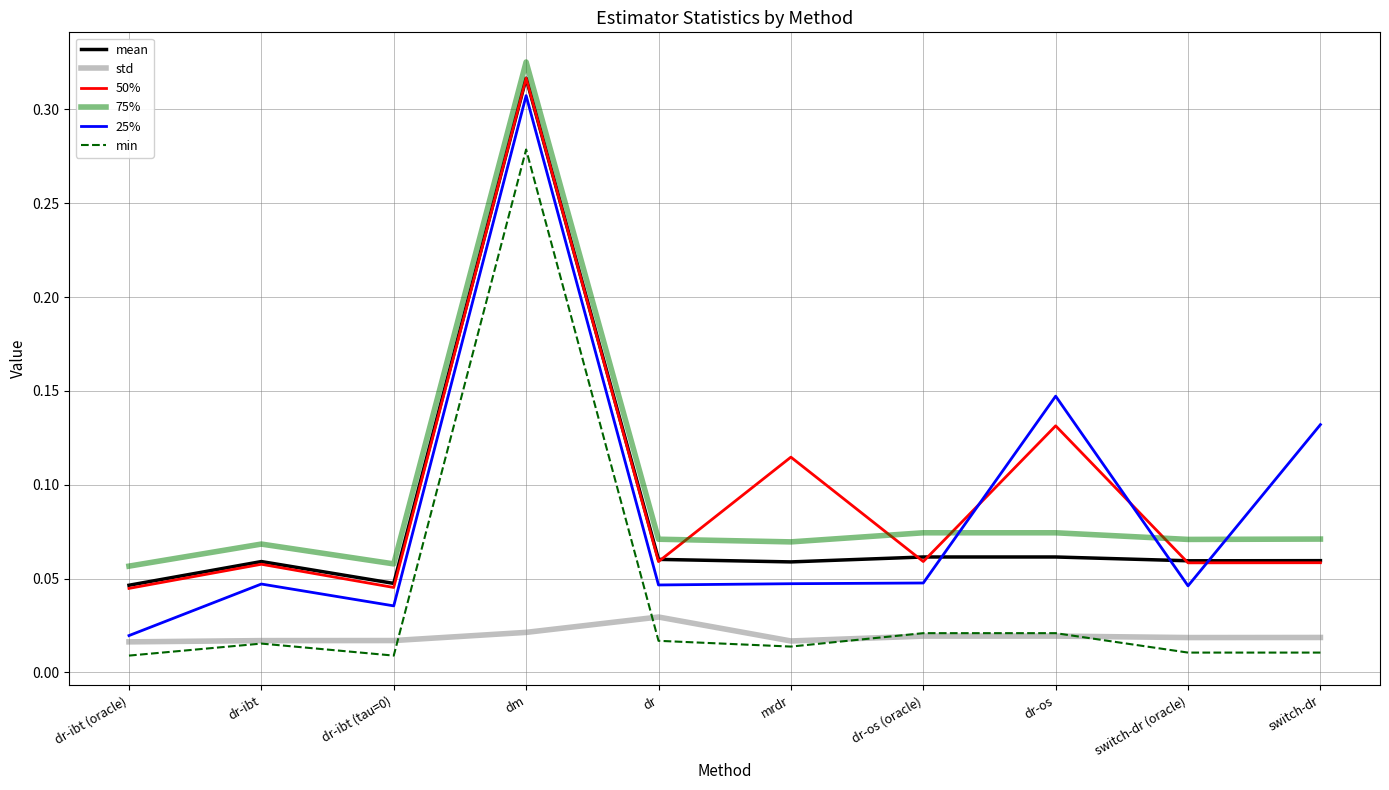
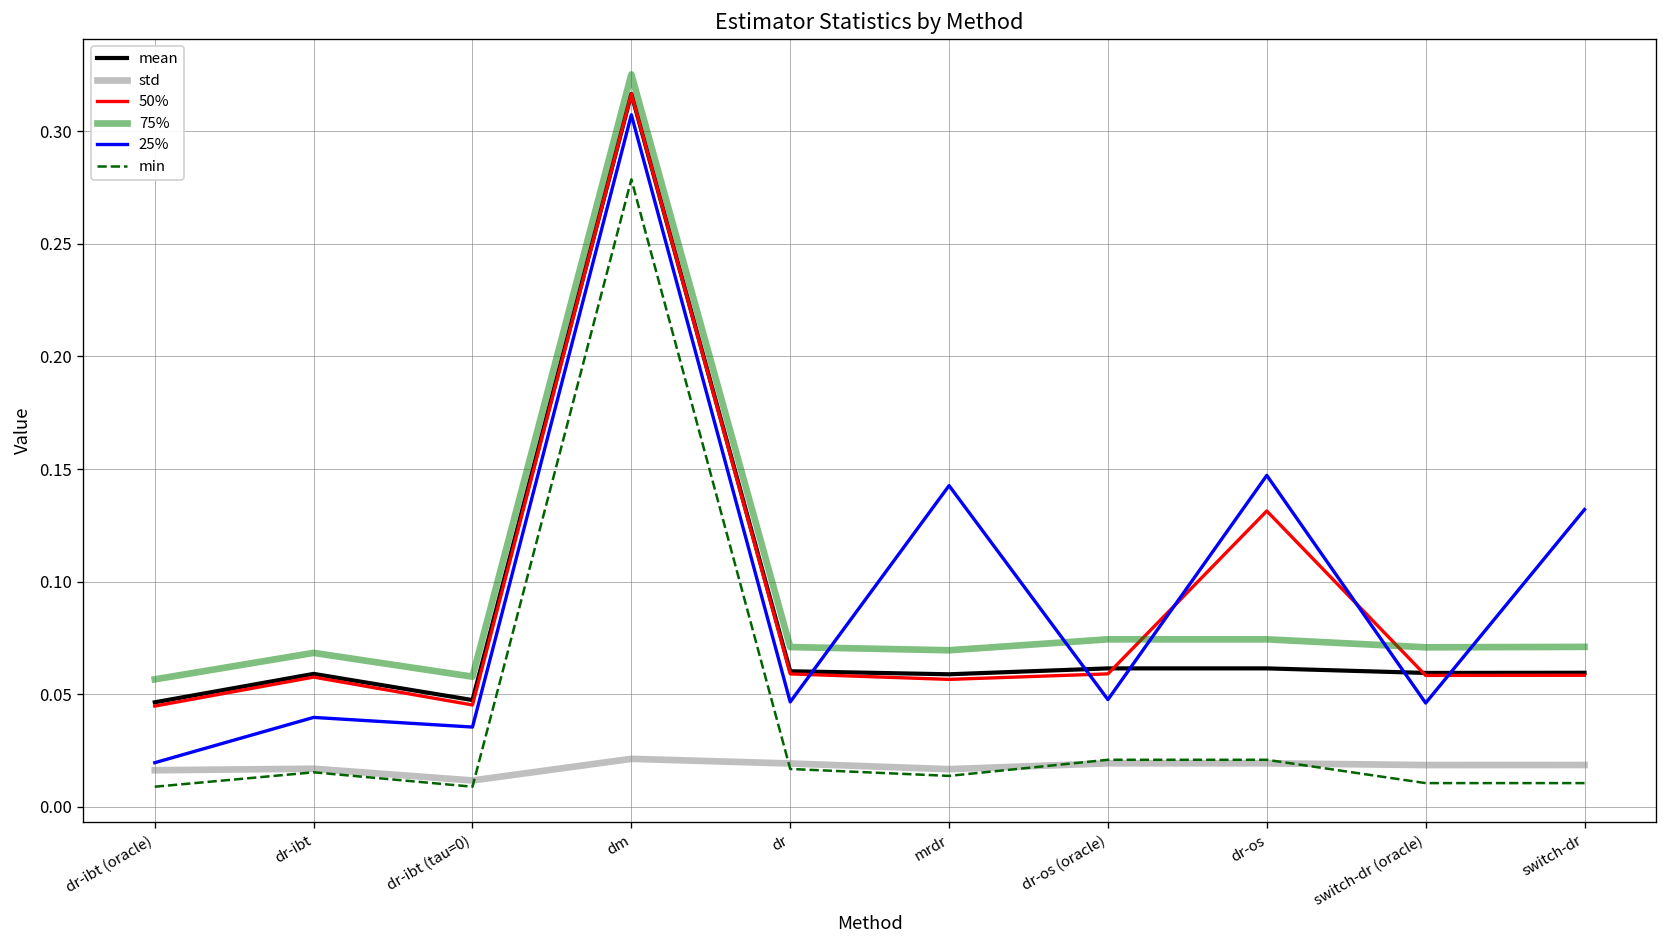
25%, dr-ibt: 0.047 -> 0.040
std, dr-ibt (tau=0): 0.017 -> 0.012
std, dr: 0.029 -> 0.019
50%, mrdr: 0.115 -> 0.057
25%, mrdr: 0.047 -> 0.143
